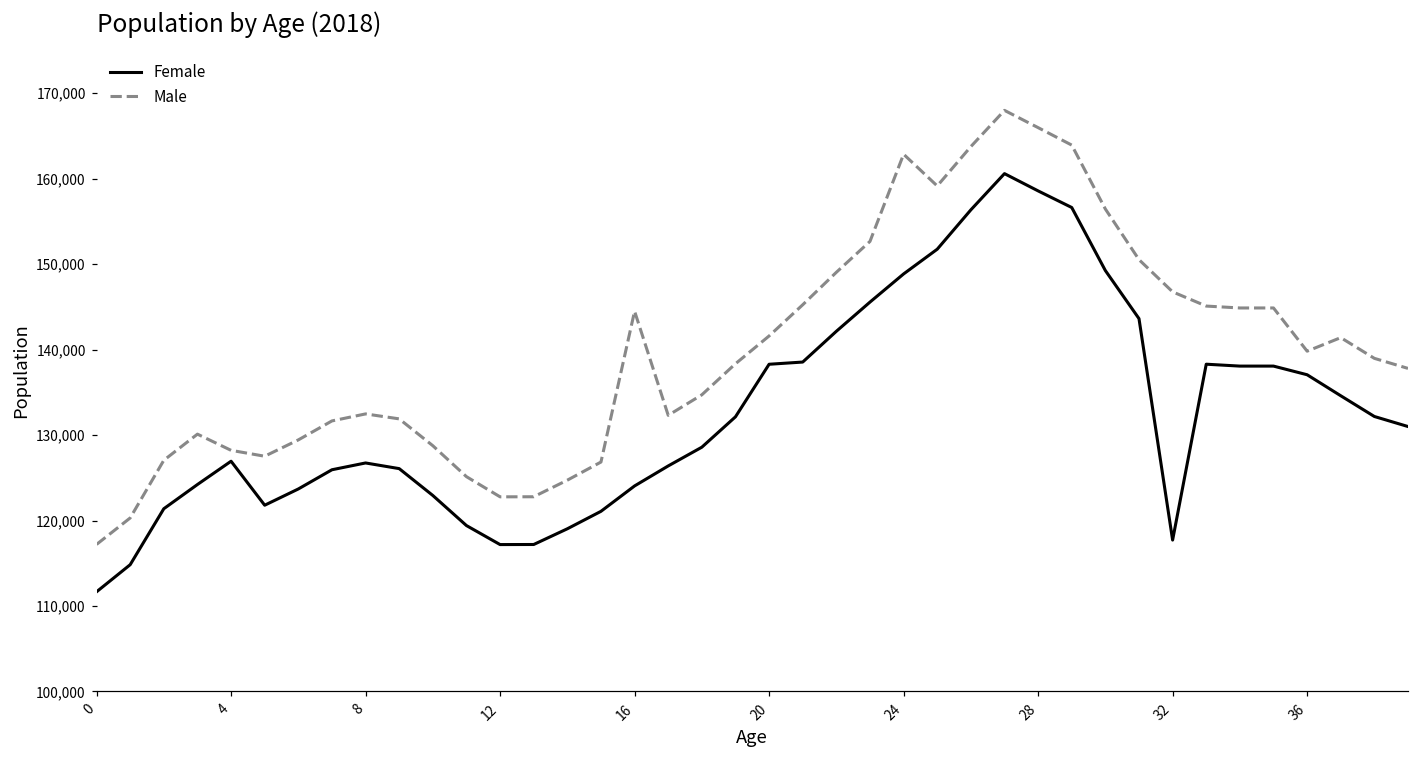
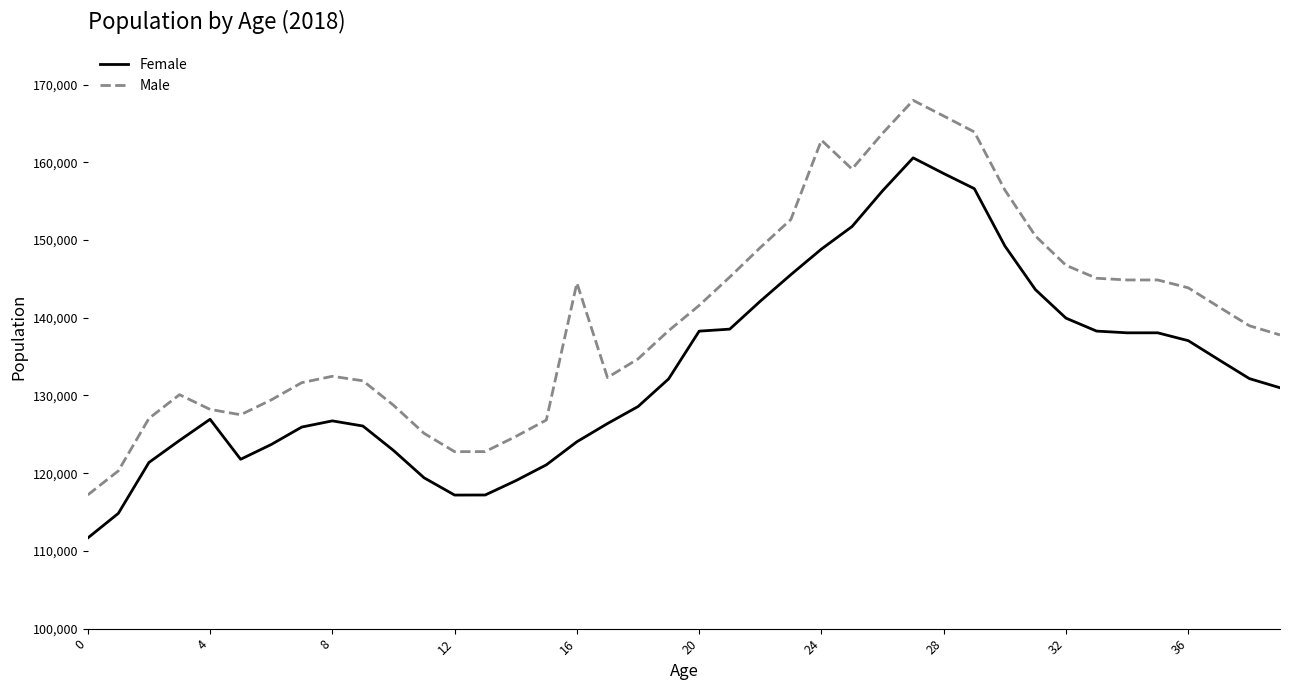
Female, 32: 118,000 -> 140,000
Male, 36: 140,000 -> 144,000
